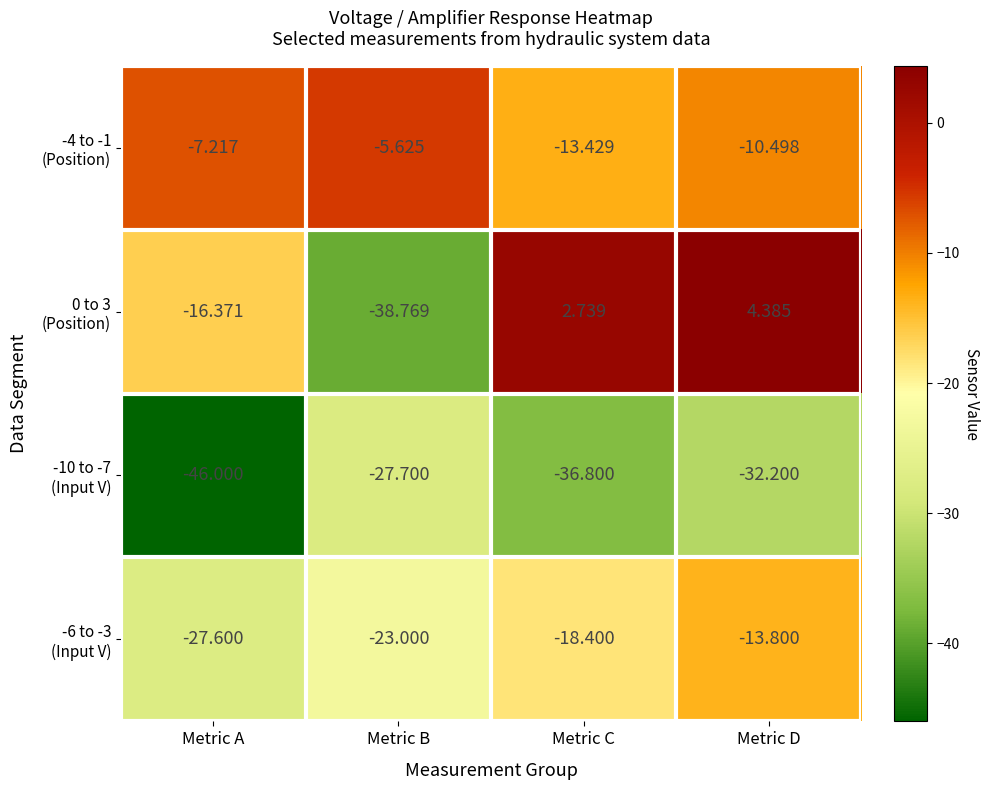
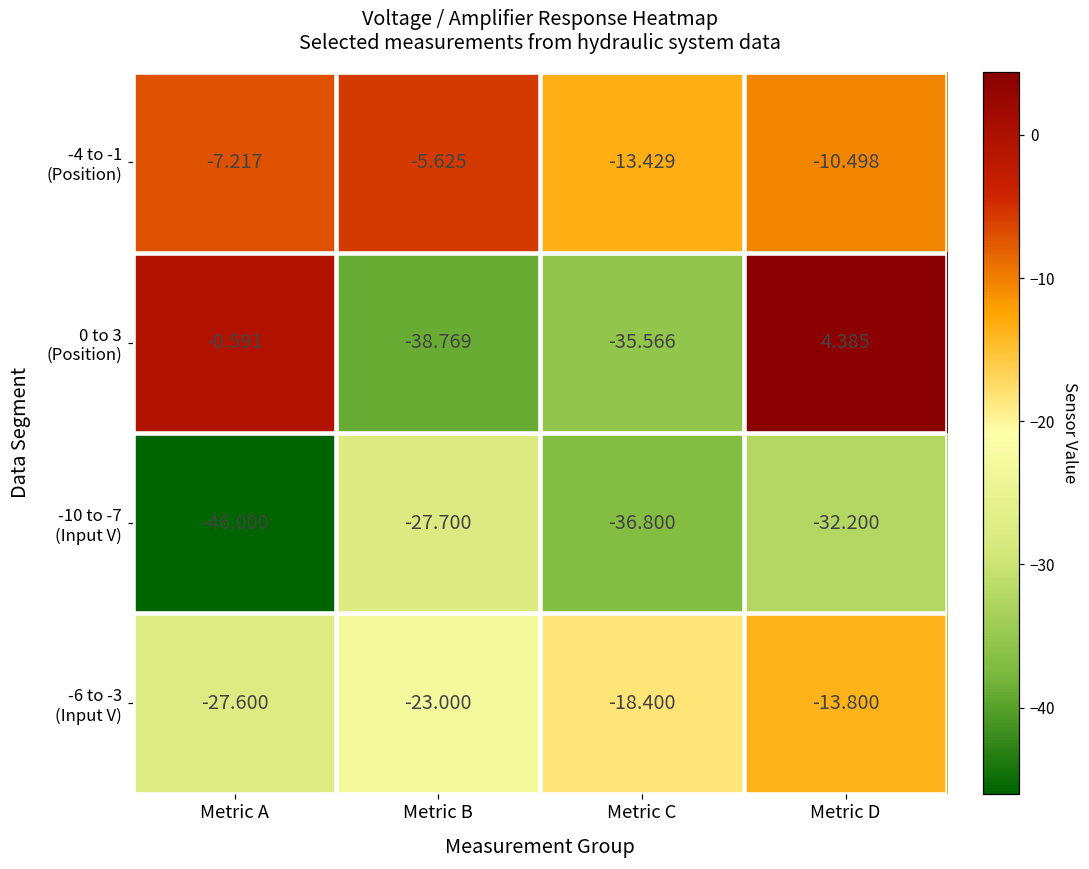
0 to 3 (Position), Metric A: -16.371 -> -0.591
0 to 3 (Position), Metric C: 2.739 -> -35.566
